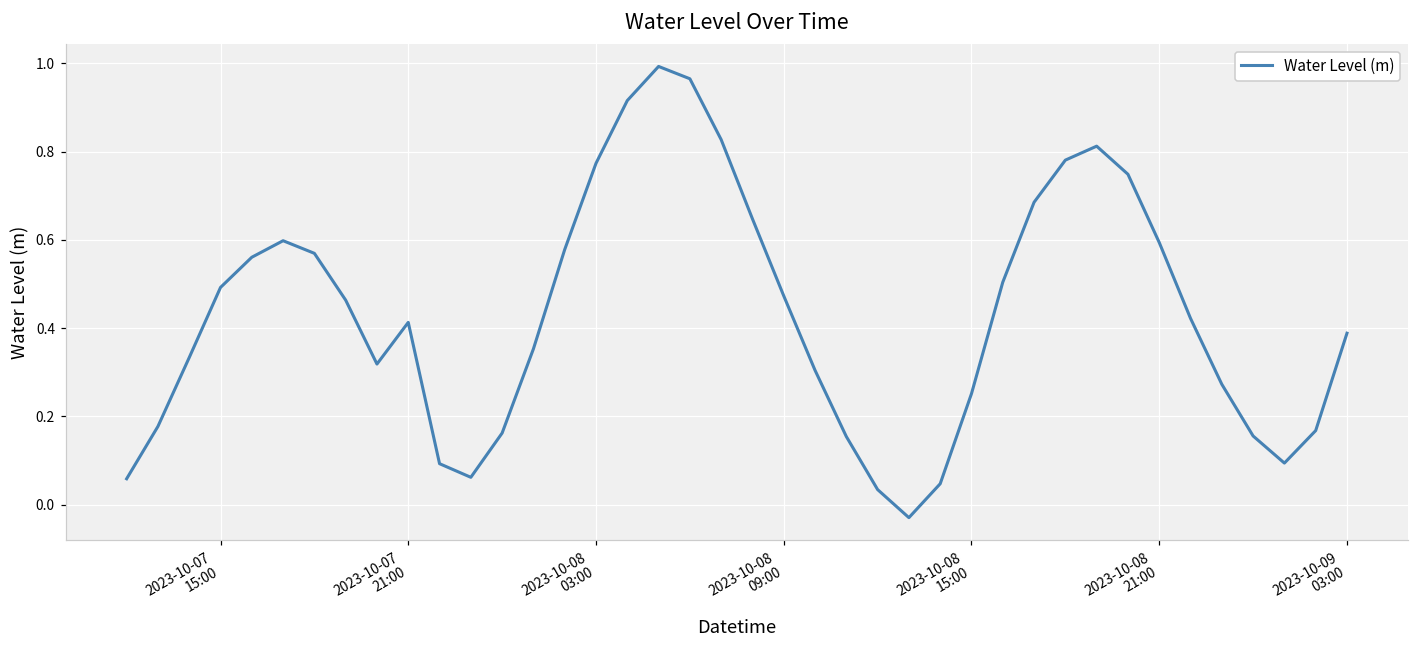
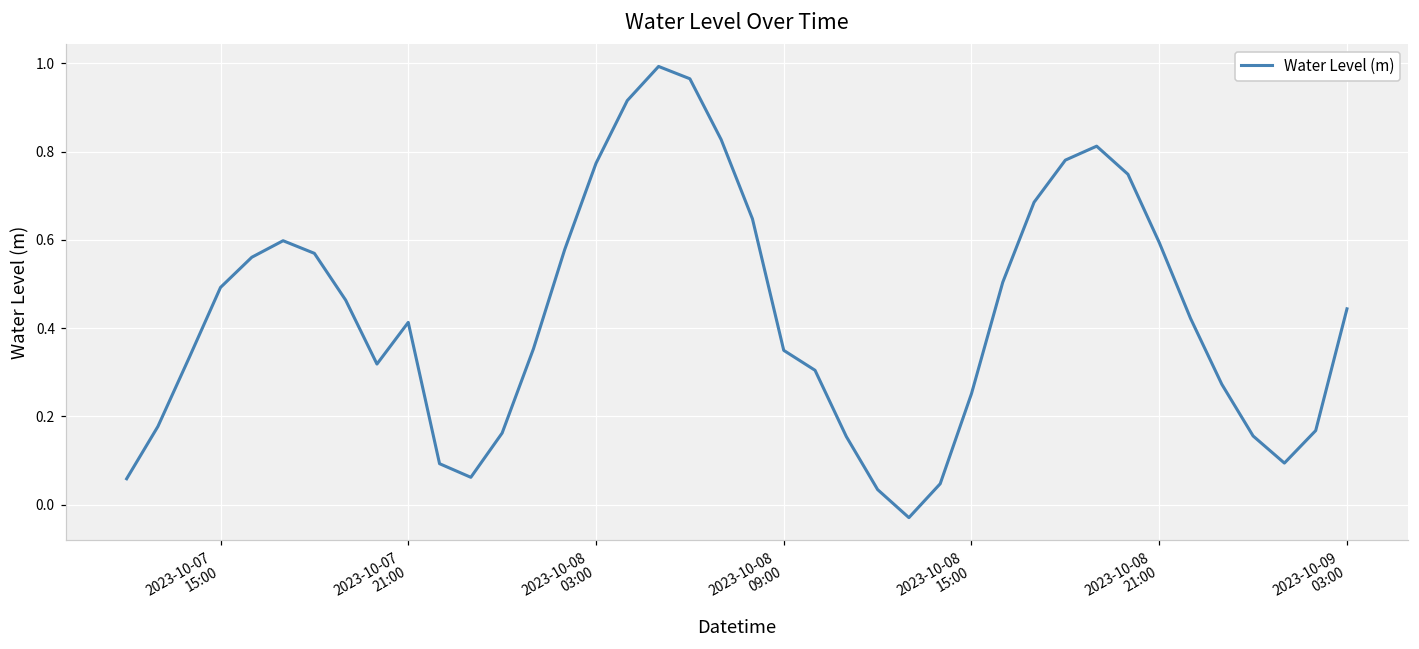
2023-10-08 09:00: 0.47 -> 0.35
2023-10-09 03:00: 0.39 -> 0.44
